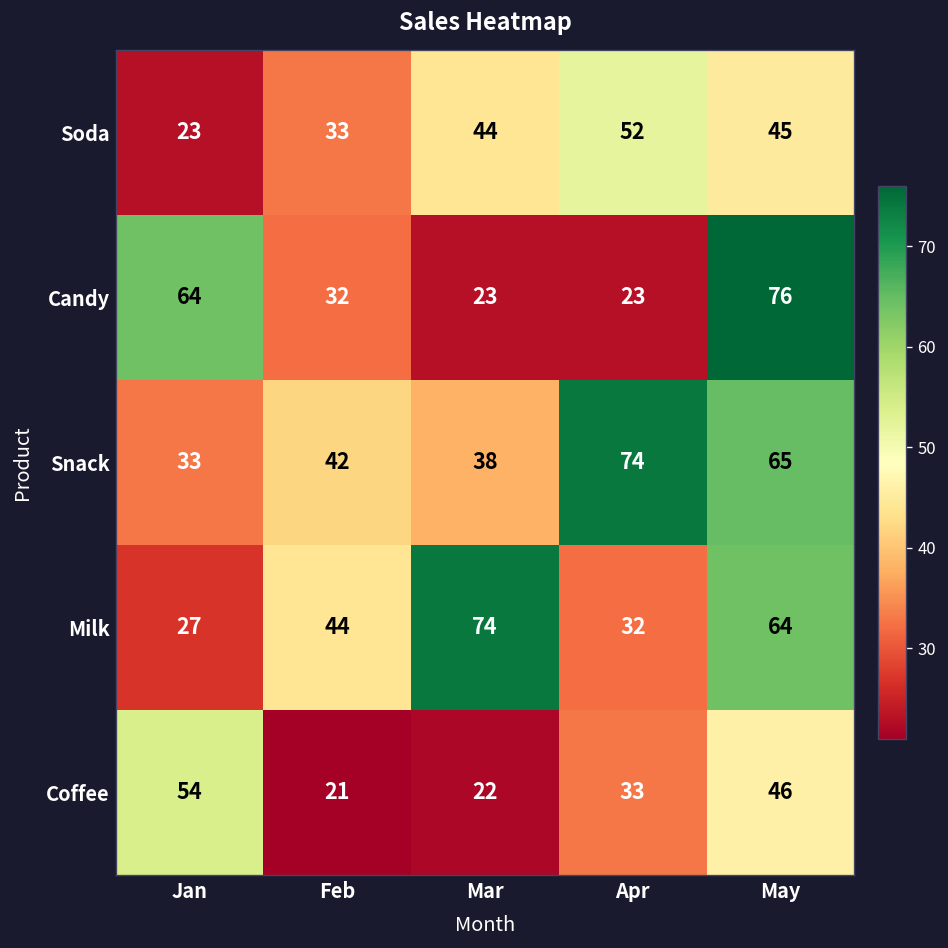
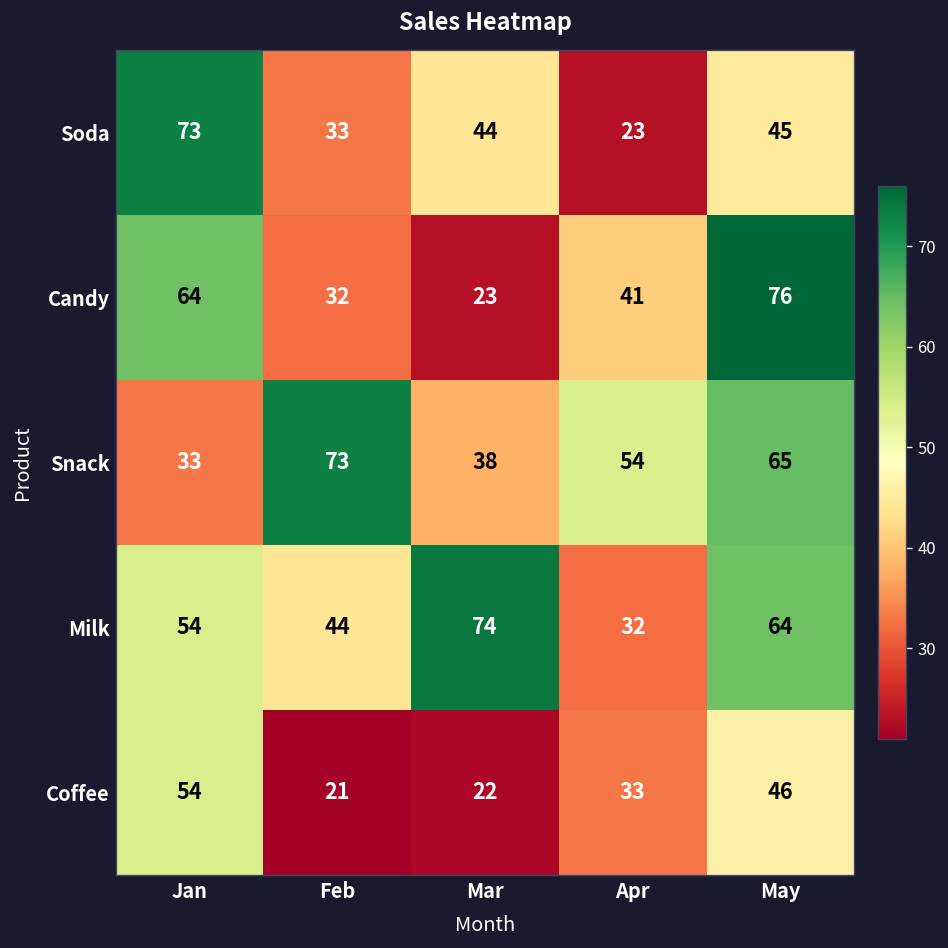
Soda, Jan: 23 -> 73
Soda, Apr: 52 -> 23
Candy, Apr: 23 -> 41
Snack, Feb: 42 -> 73
Snack, Apr: 74 -> 54
Milk, Jan: 27 -> 54
